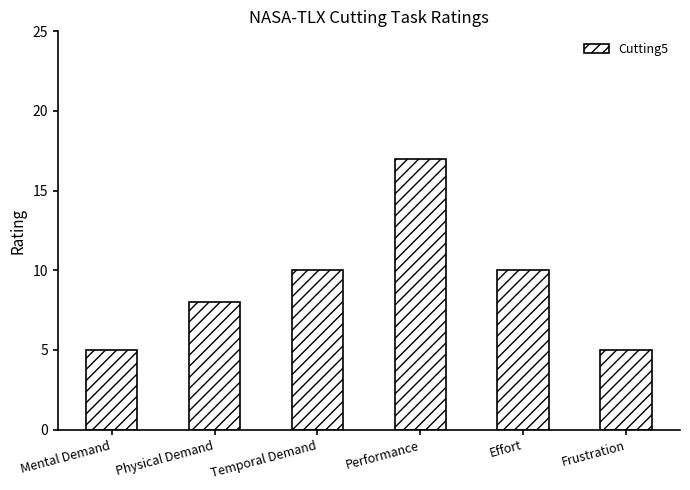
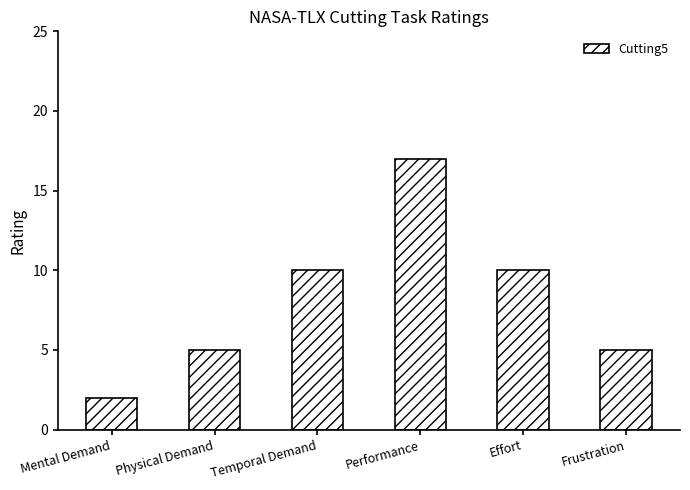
Mental Demand: 5 -> 2
Physical Demand: 8 -> 5
